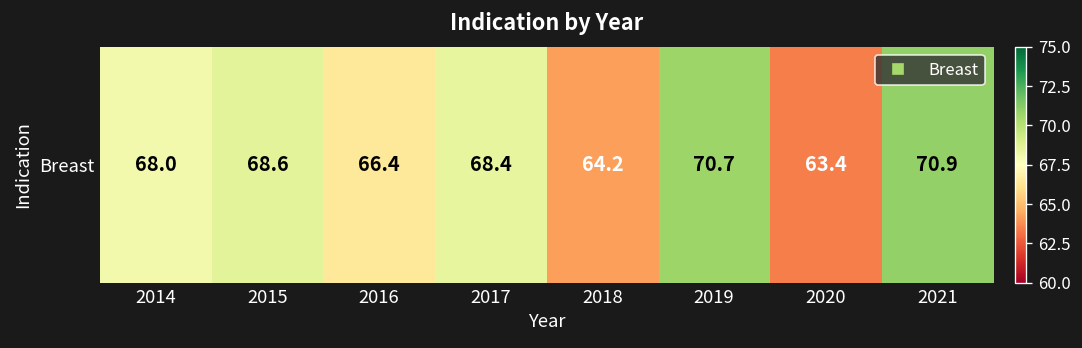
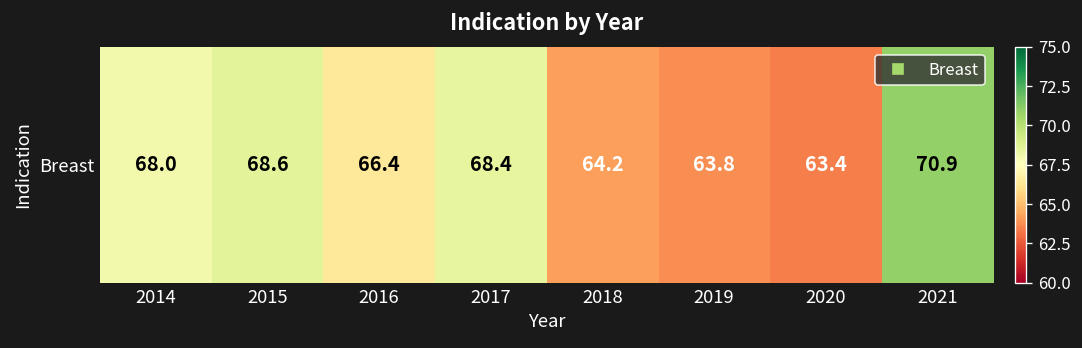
Breast, 2019: 70.7 -> 63.8
